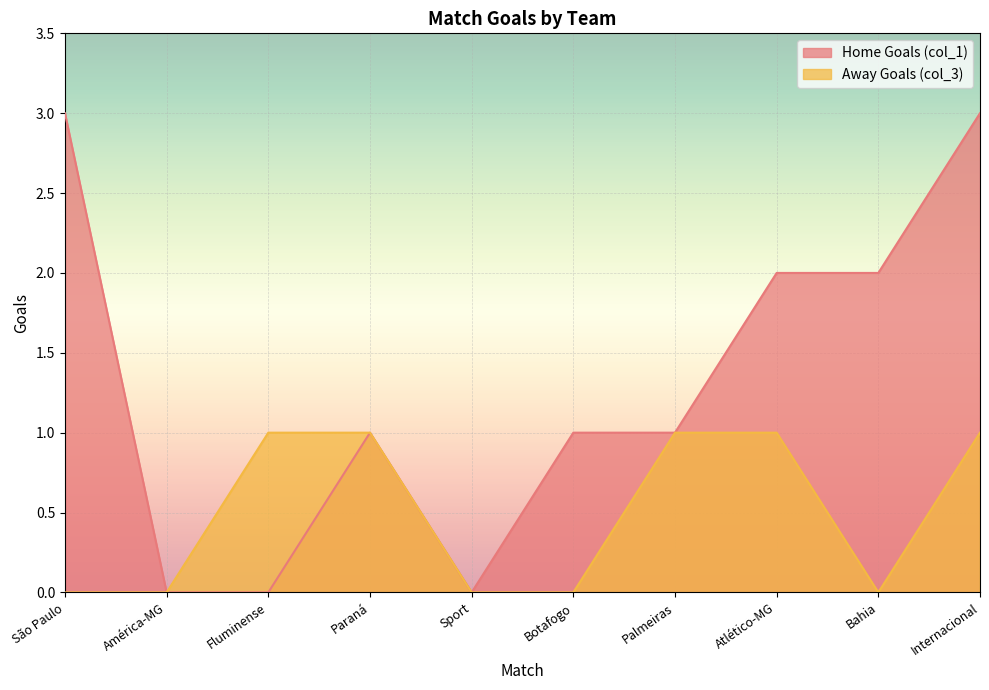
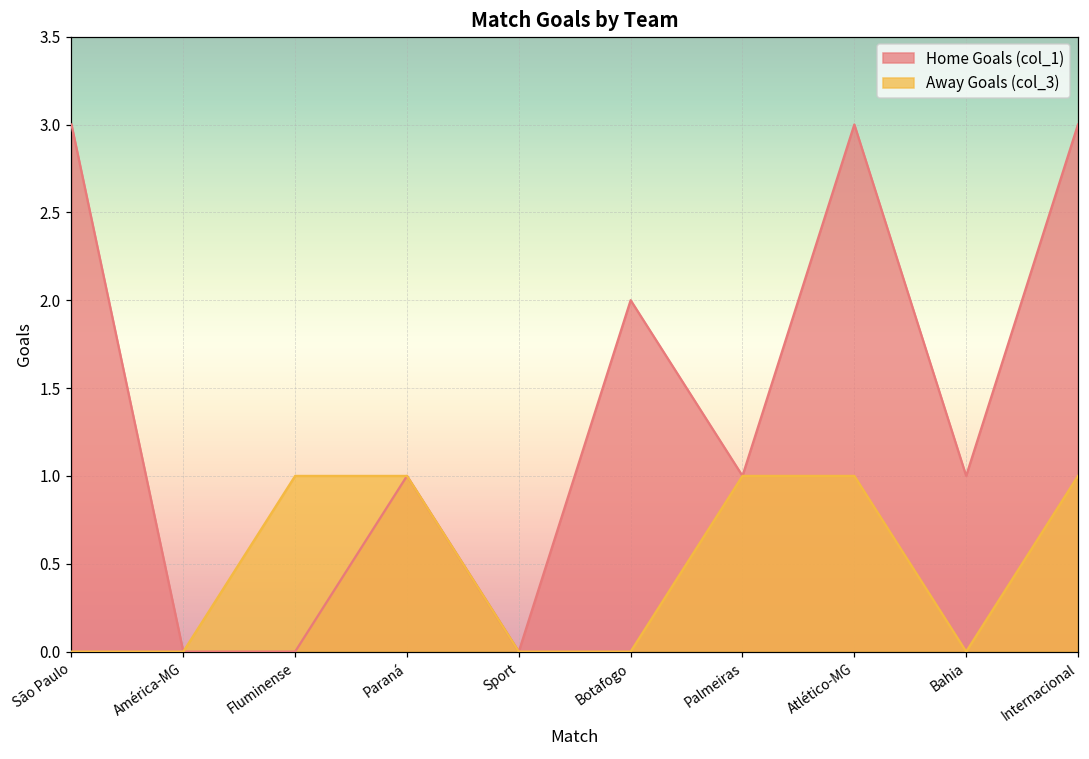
Home Goals (col_1), Botafogo: 1 -> 2
Home Goals (col_1), Atlético-MG: 2 -> 3
Home Goals (col_1), Bahia: 2 -> 1
